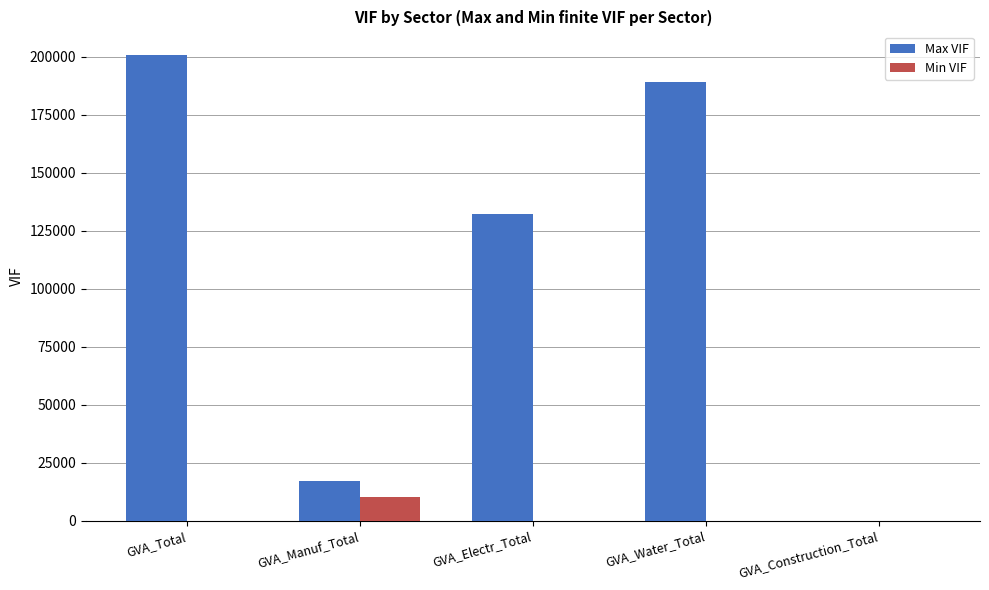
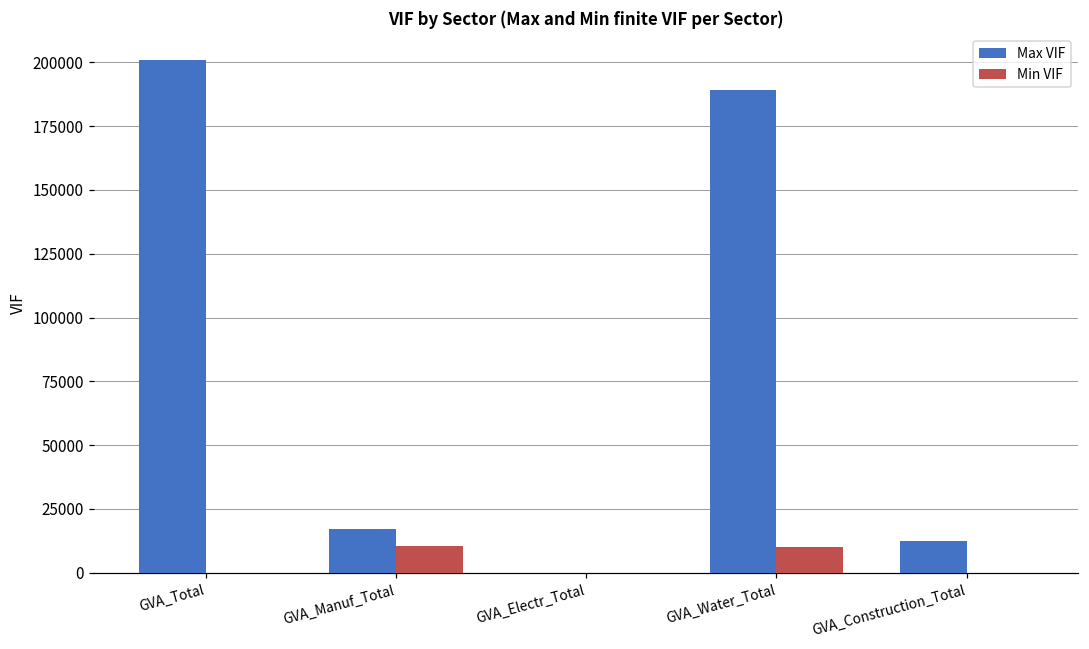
Max VIF, GVA_Electr_Total: 132000 -> 0
Min VIF, GVA_Water_Total: 0 -> 10000
Max VIF, GVA_Construction_Total: 0 -> 12000
